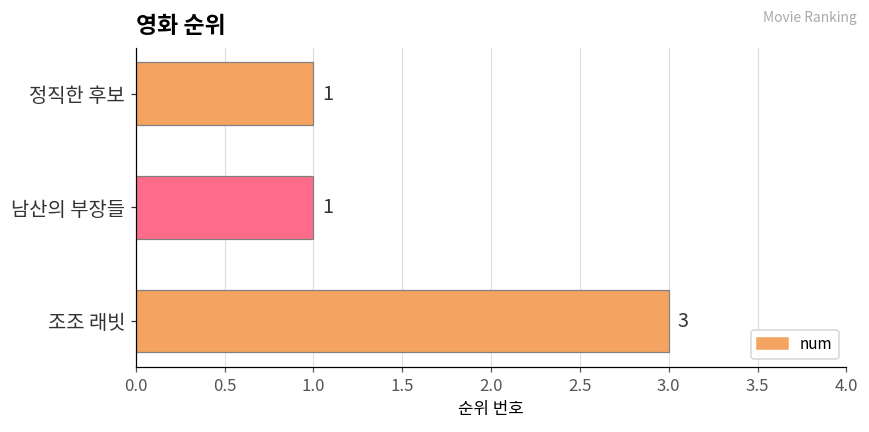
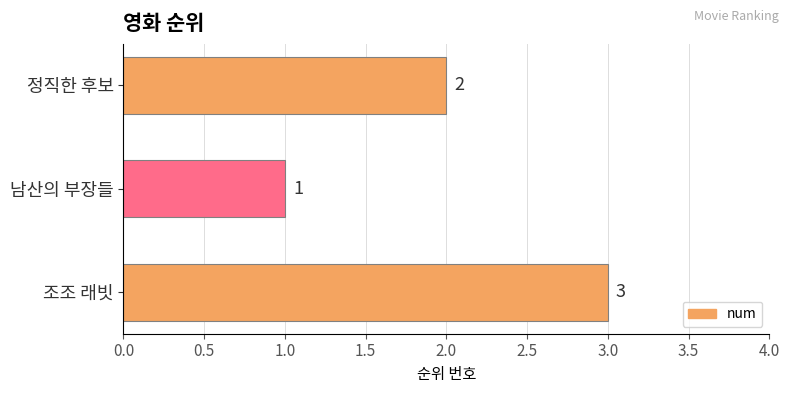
정직한 후보: 1 -> 2
